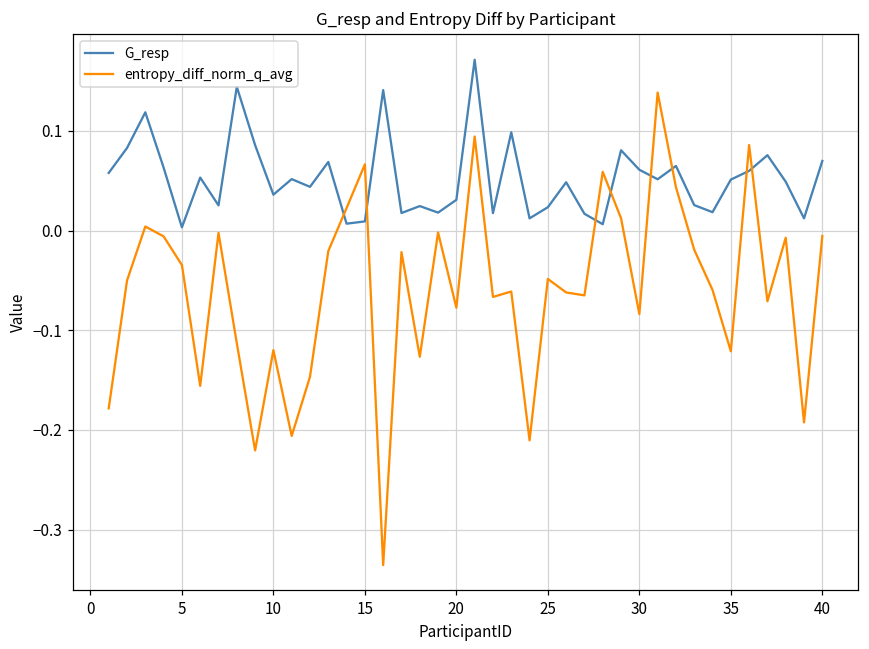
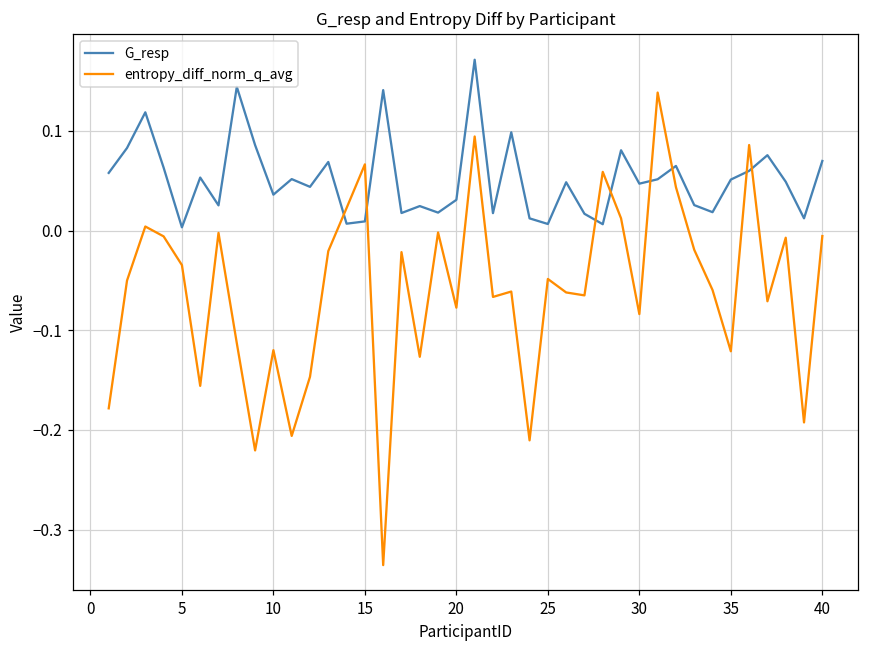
G_resp, 25: 0.02 -> 0.01
G_resp, 30: 0.06 -> 0.05
